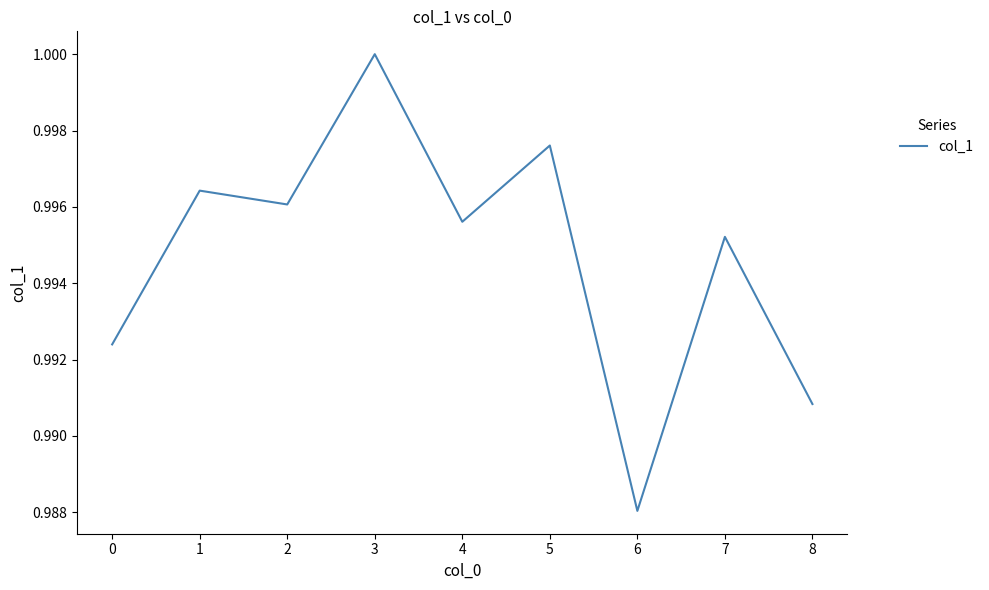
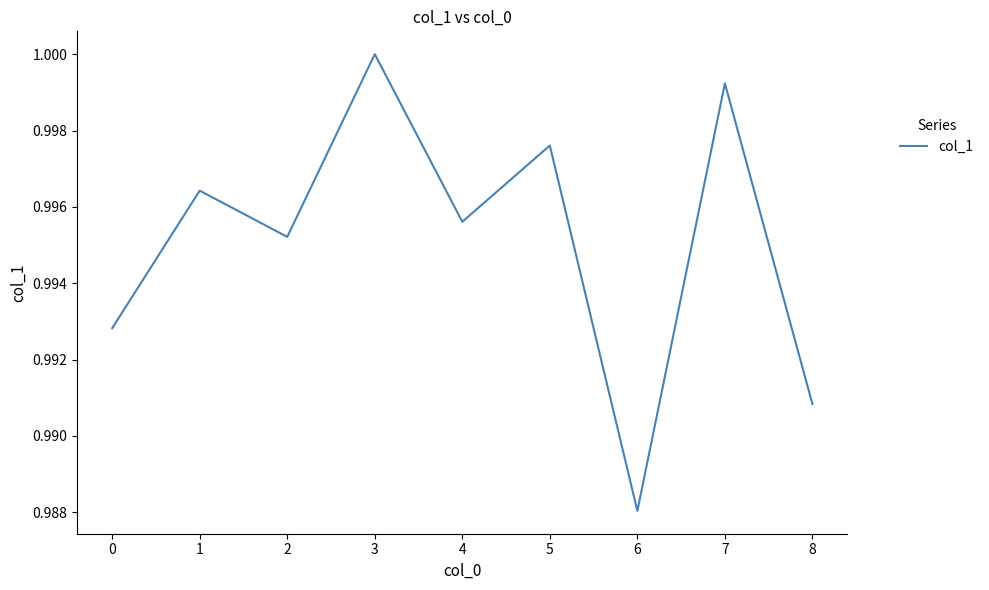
0: 0.9924 -> 0.9928
2: 0.9961 -> 0.9952
7: 0.9952 -> 0.9992
